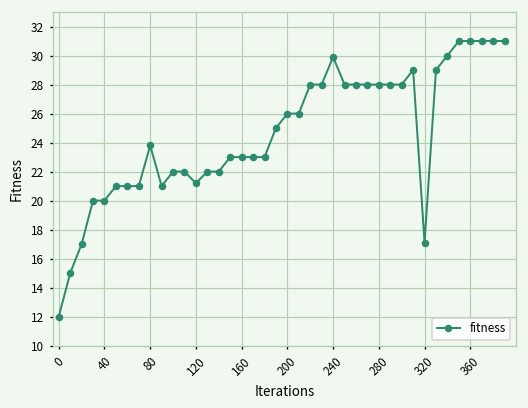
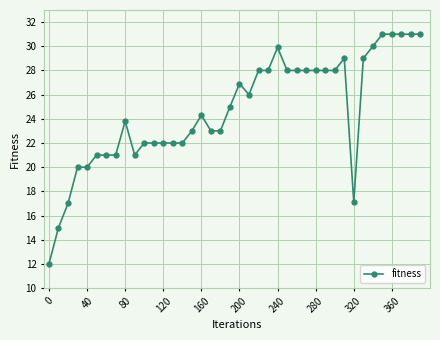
120: 21.2 -> 22.0
160: 23.0 -> 24.3
200: 26.0 -> 26.9
